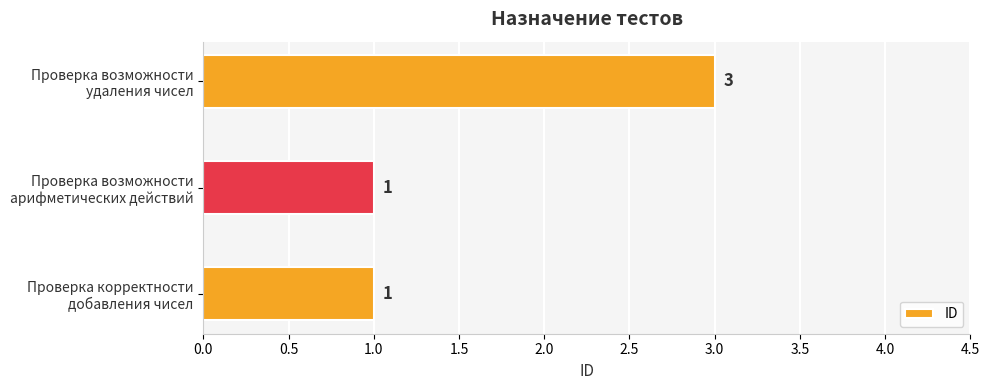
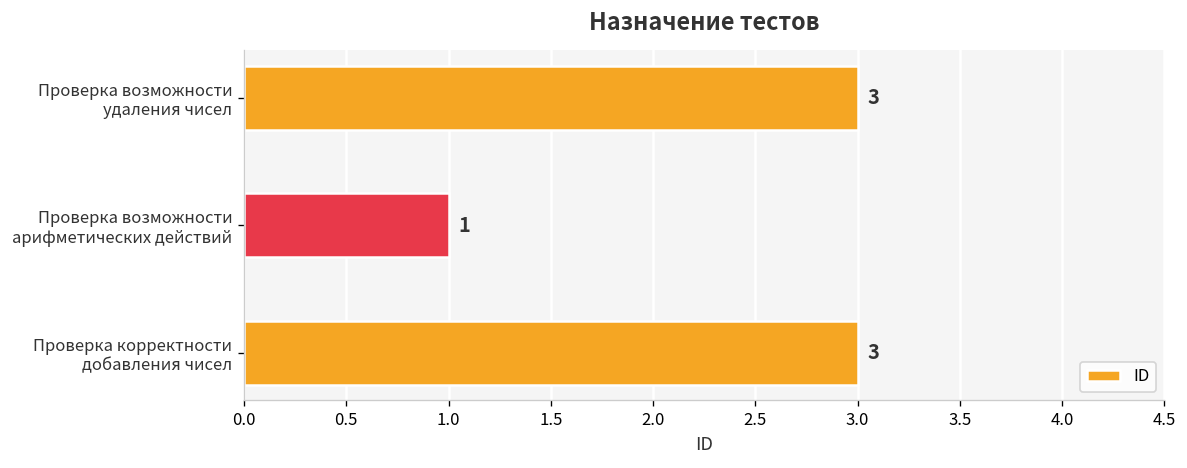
Проверка корректности добавления чисел: 1 -> 3
